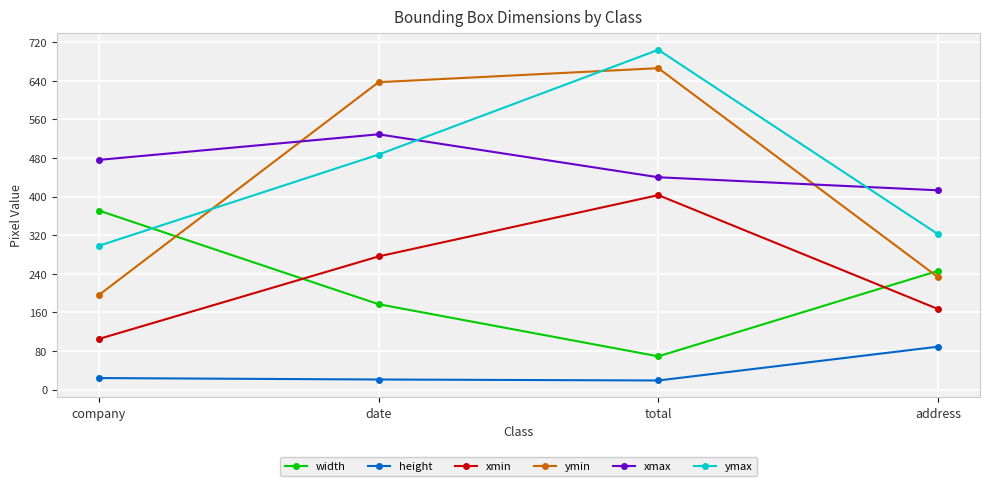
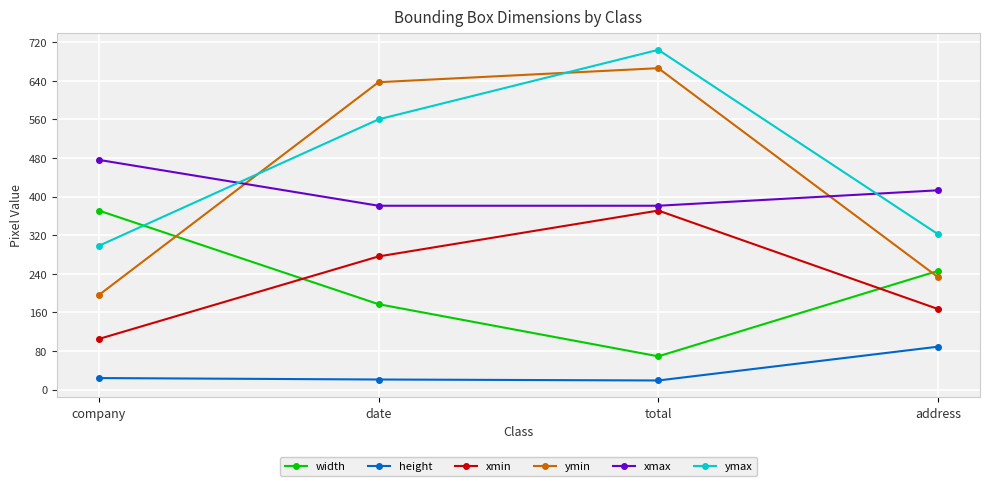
xmax, date: 530 -> 380
ymax, date: 490 -> 560
xmin, total: 400 -> 370
xmax, total: 440 -> 380
